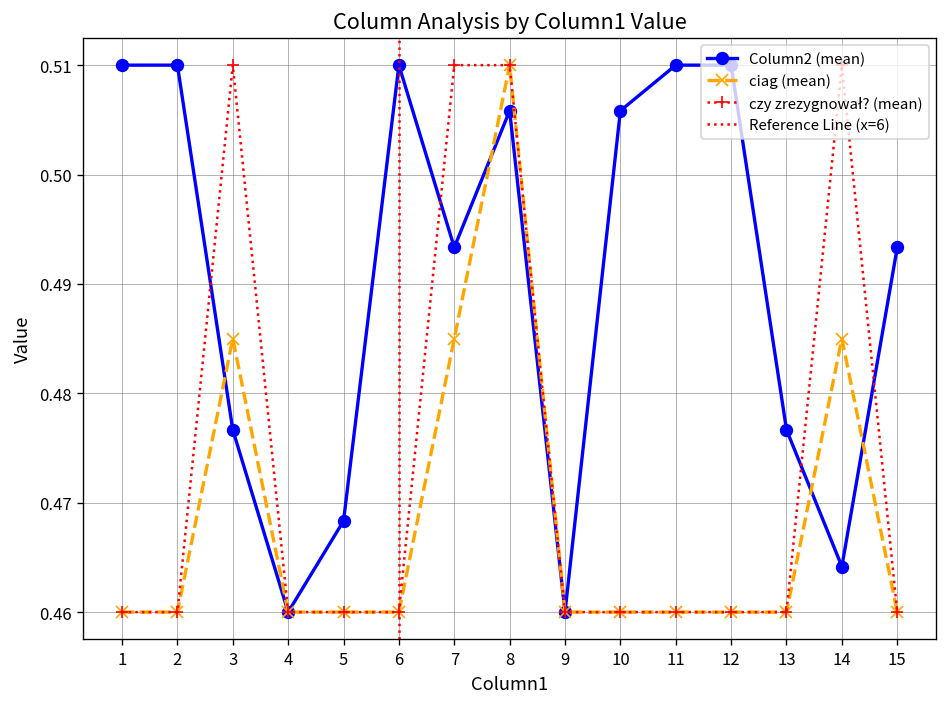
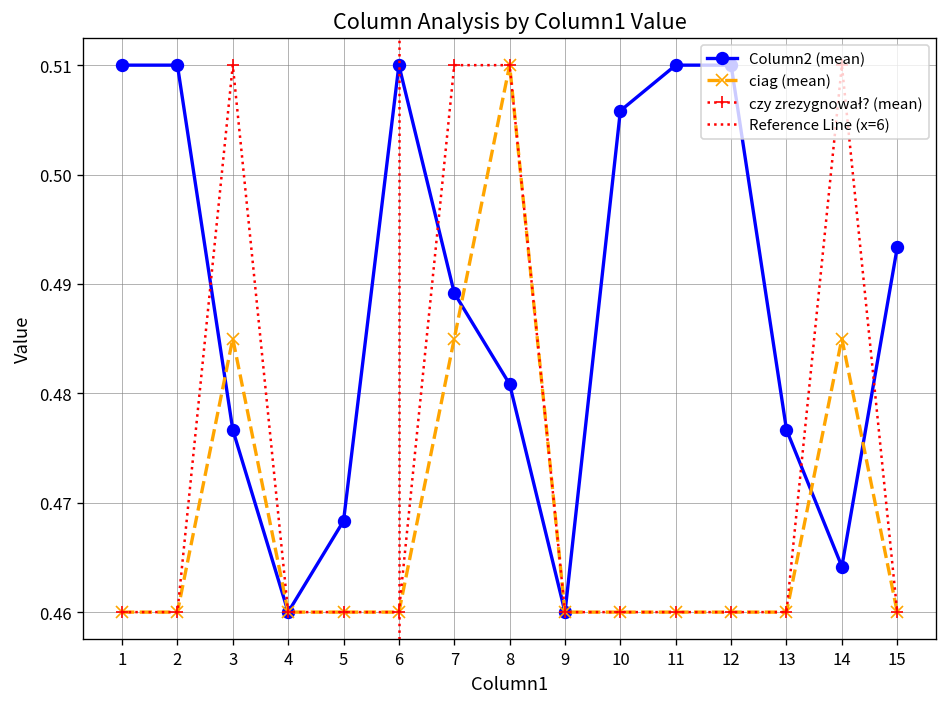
Column2 (mean), 7: 0.493 -> 0.489
Column2 (mean), 8: 0.506 -> 0.481
